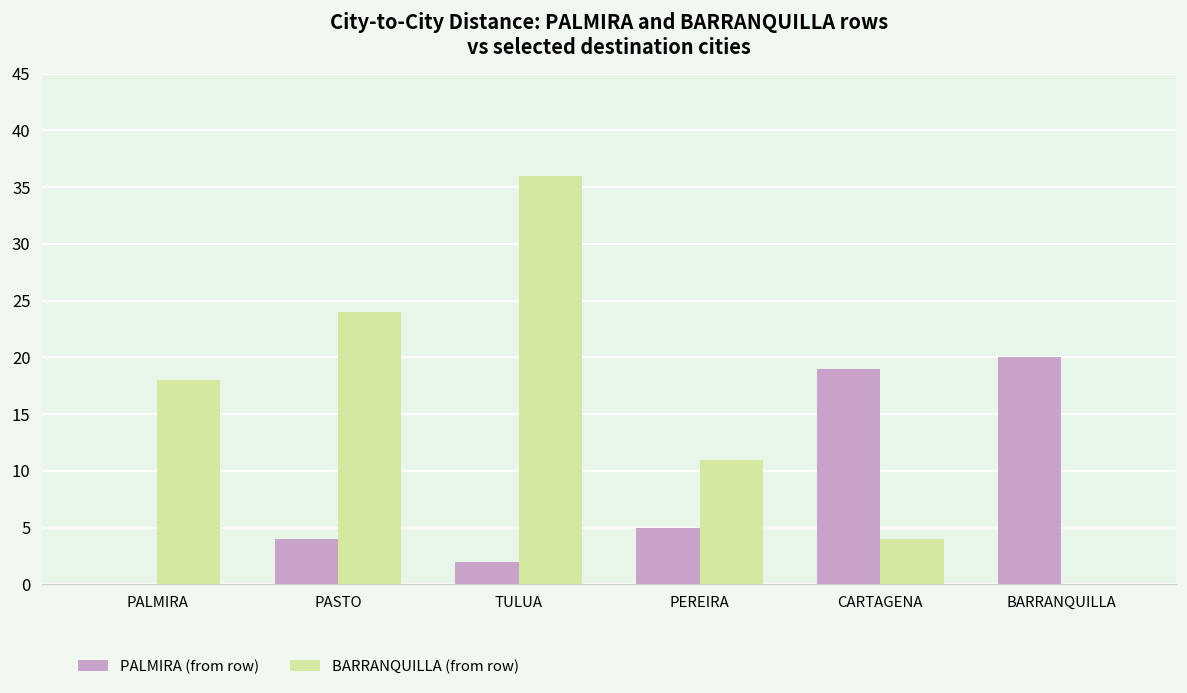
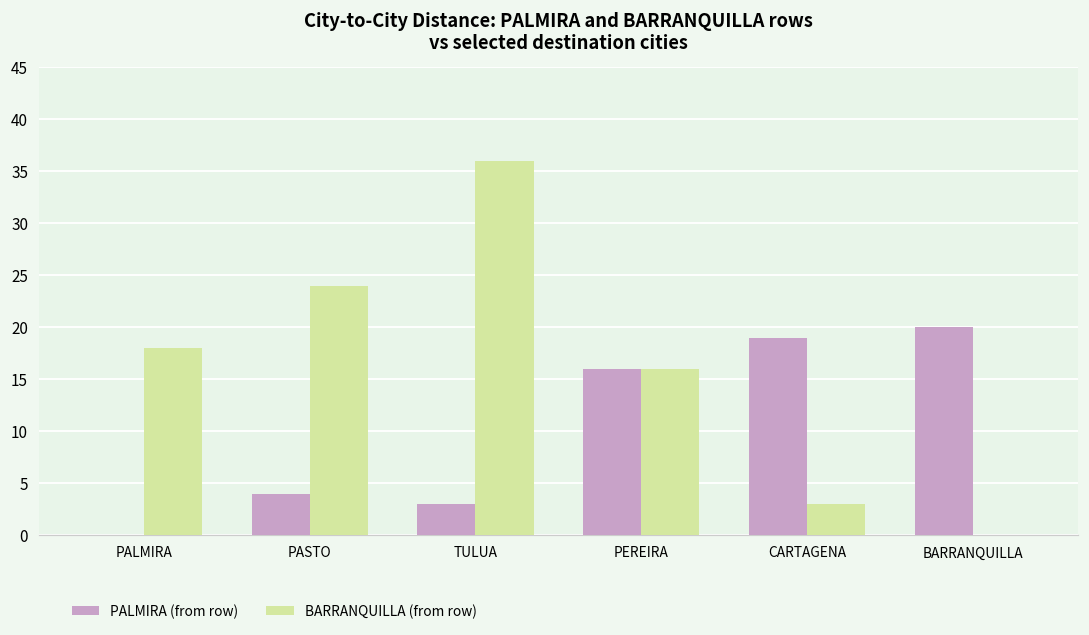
PALMIRA (from row), TULUA: 2 -> 3
PALMIRA (from row), PEREIRA: 5 -> 16
BARRANQUILLA (from row), PEREIRA: 11 -> 16
BARRANQUILLA (from row), CARTAGENA: 4 -> 3
